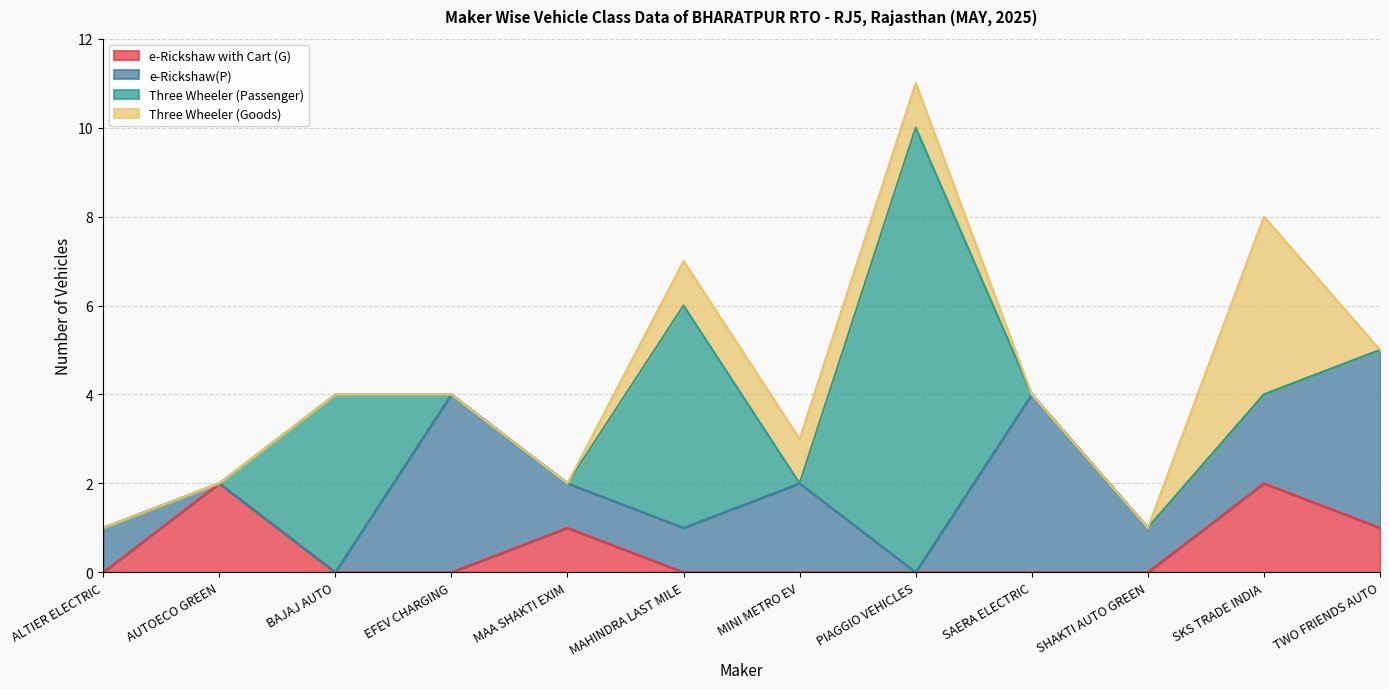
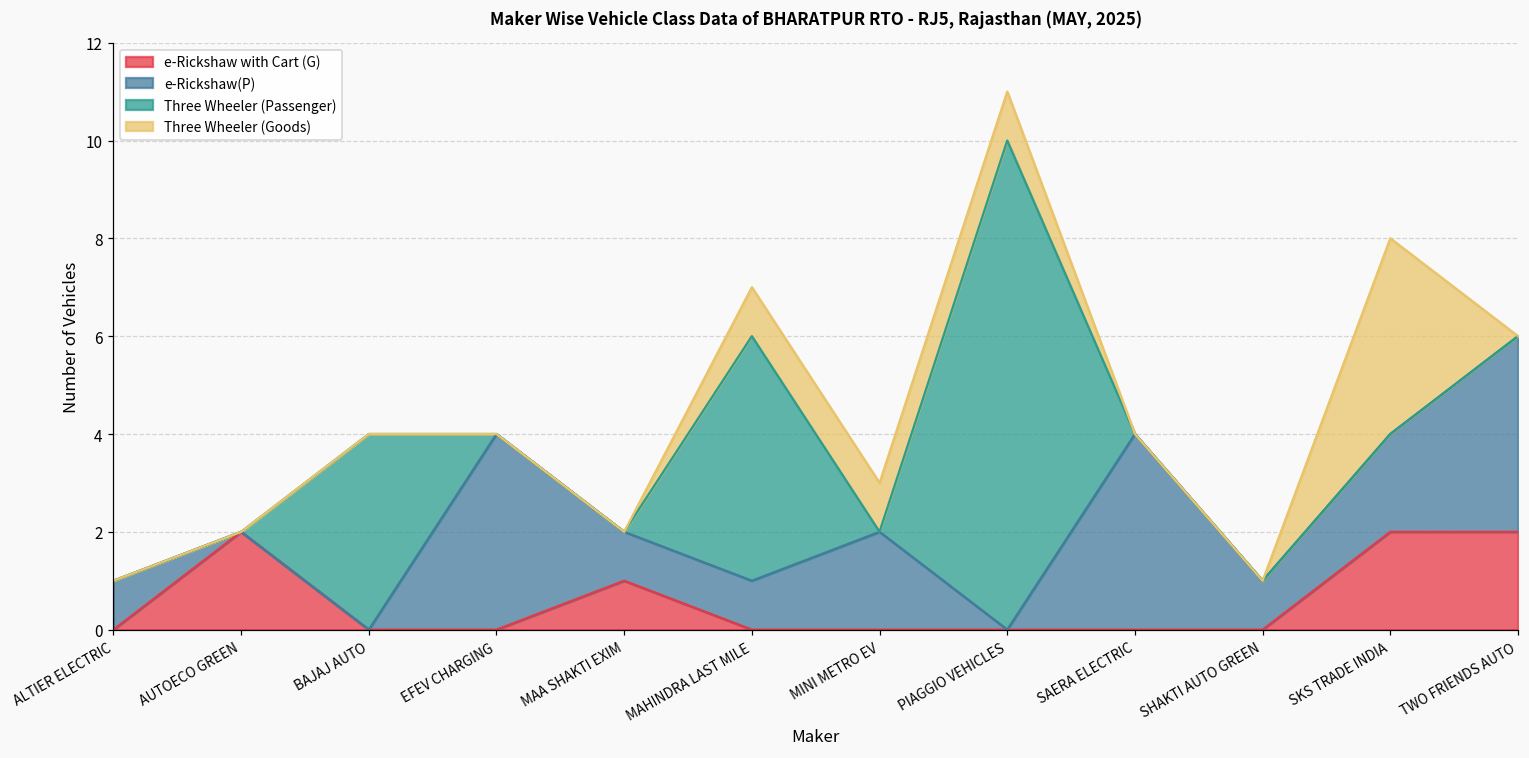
e-Rickshaw with Cart (G), TWO FRIENDS AUTO: 1 -> 2
